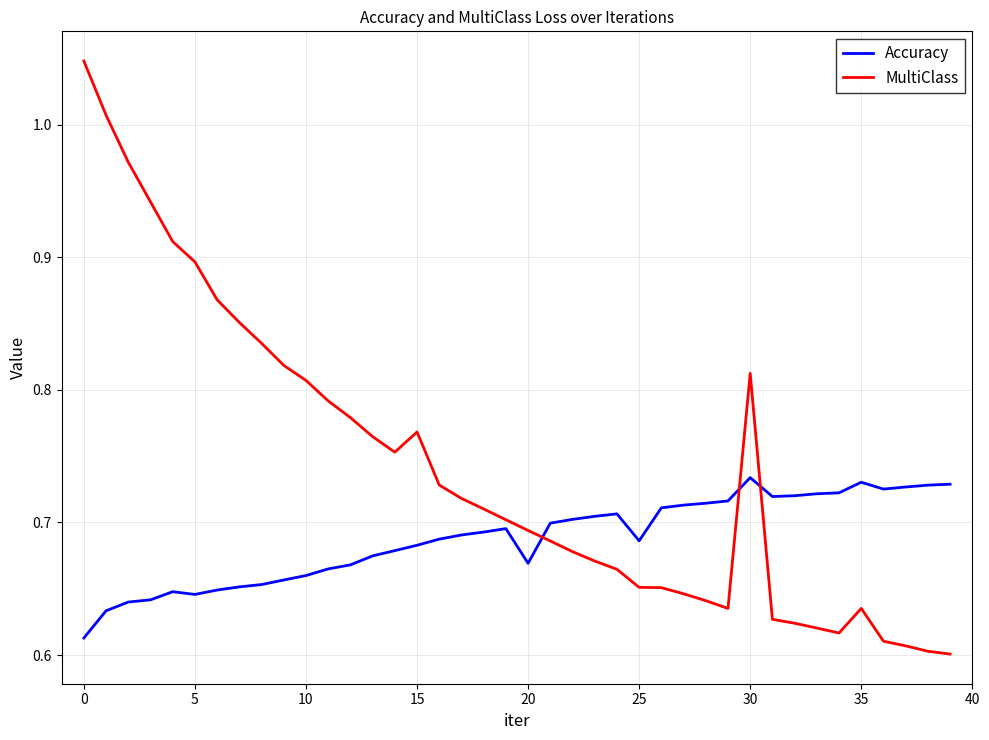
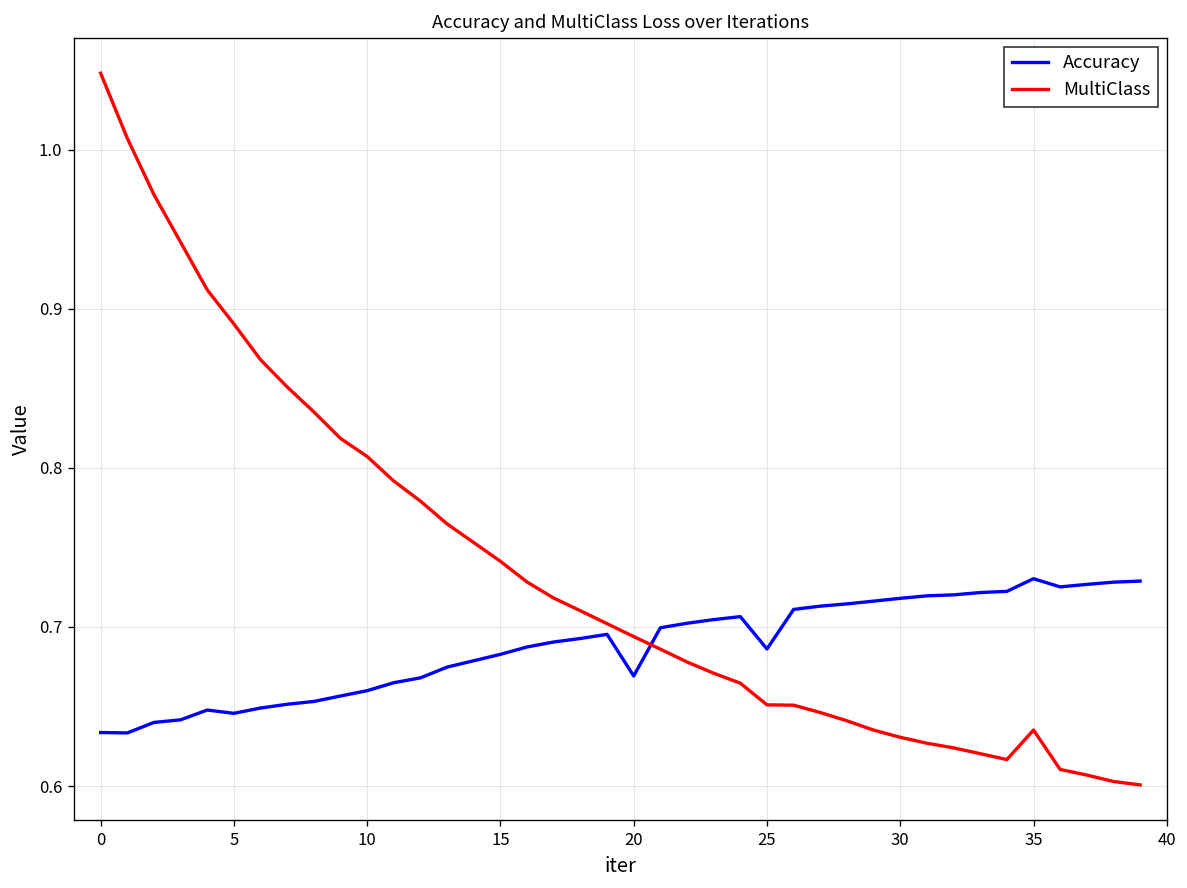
Accuracy, 0: 0.613 -> 0.634
MultiClass, 5: 0.897 -> 0.891
MultiClass, 15: 0.768 -> 0.741
Accuracy, 30: 0.734 -> 0.718
MultiClass, 30: 0.813 -> 0.631
